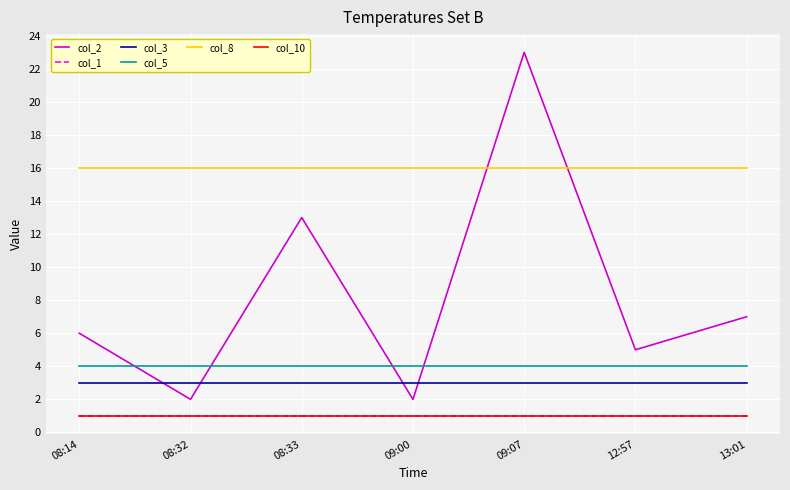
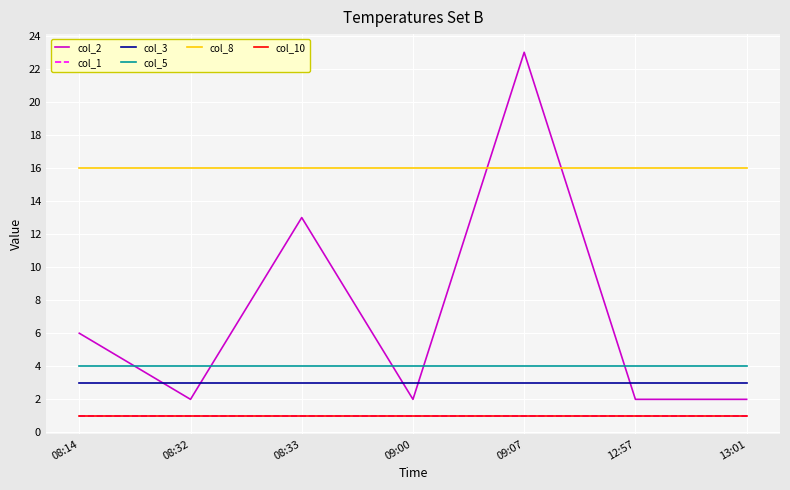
col_2, 12:57: 5 -> 2
col_2, 13:01: 7 -> 2
